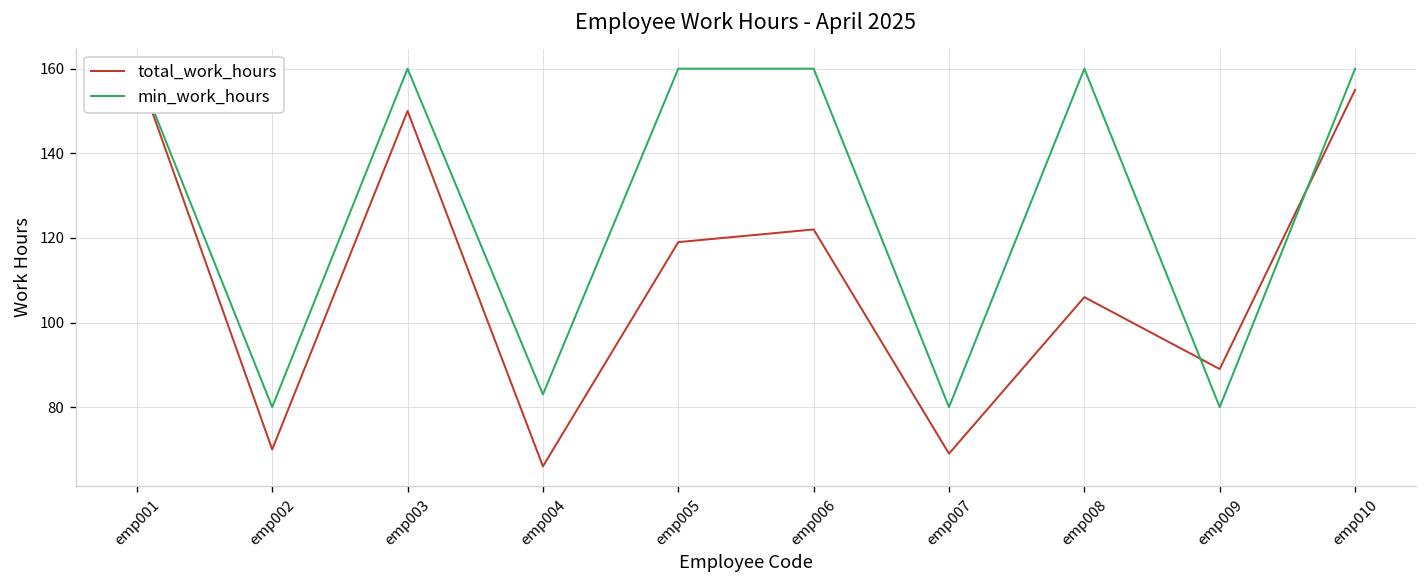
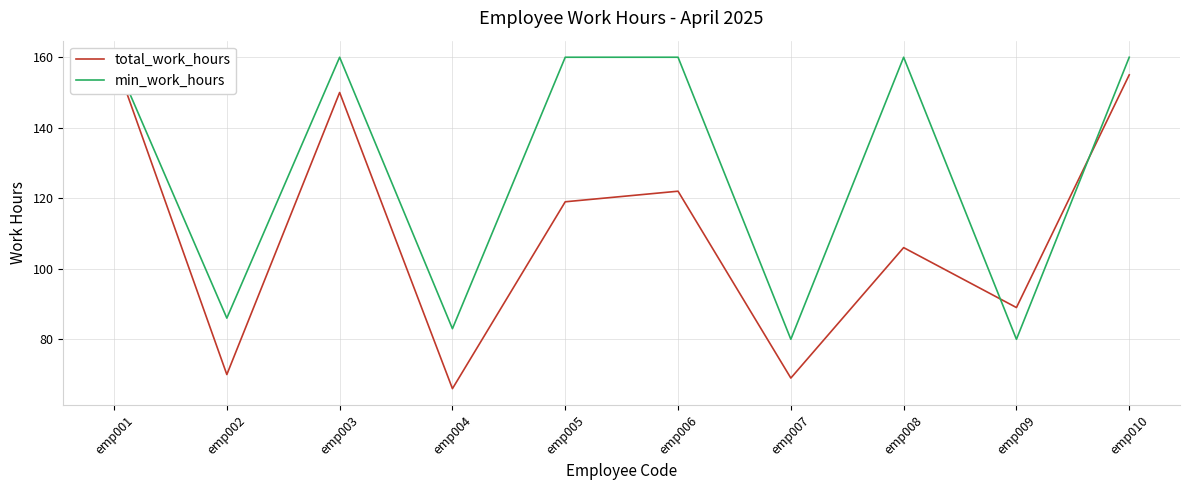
min_work_hours, emp002: 80 -> 86
